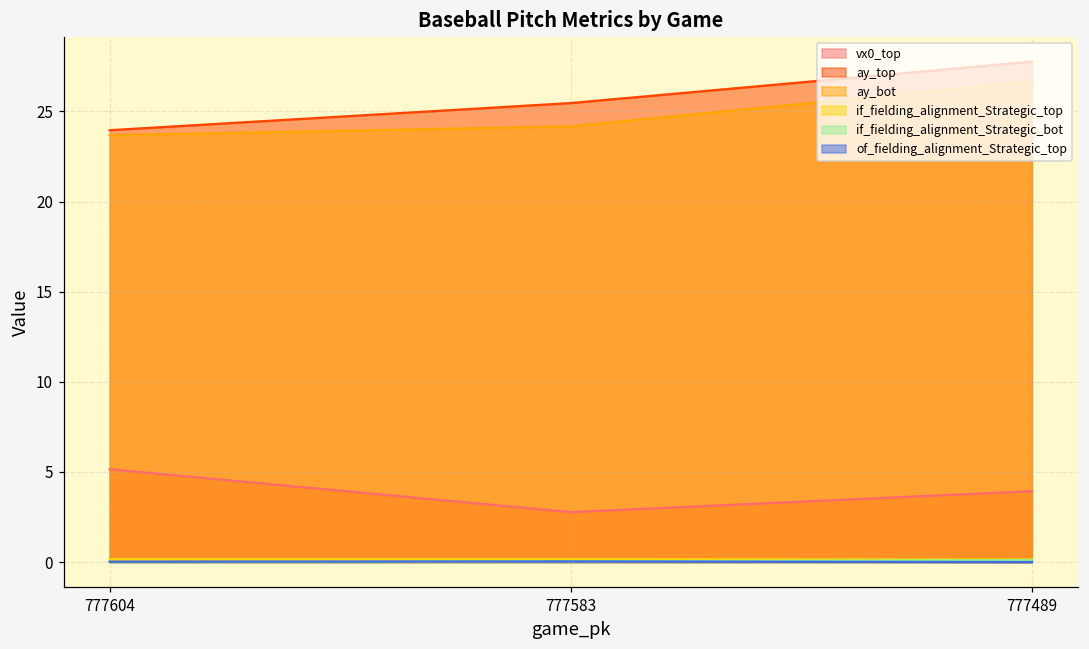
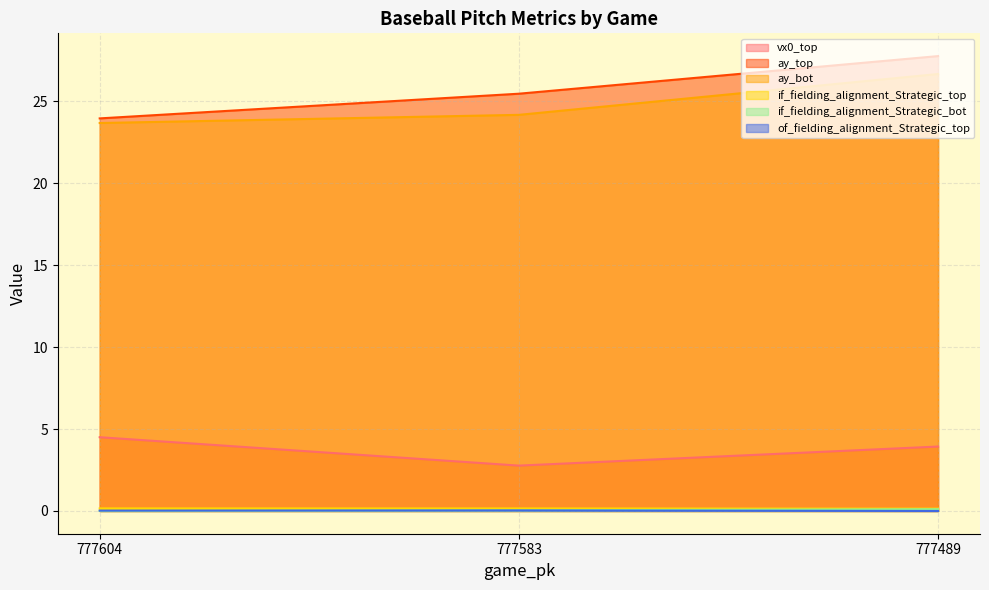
vx0_top, 777604: 5.1 -> 4.5
